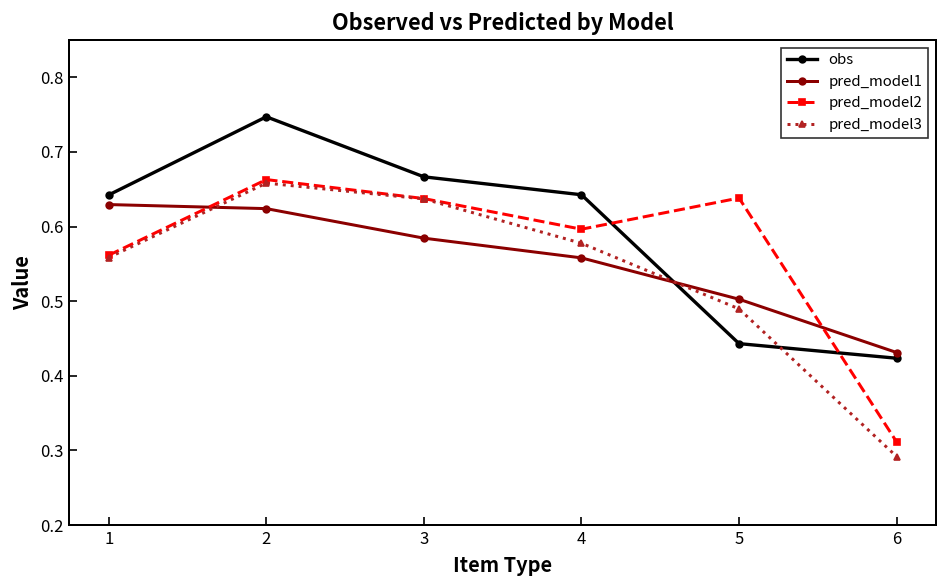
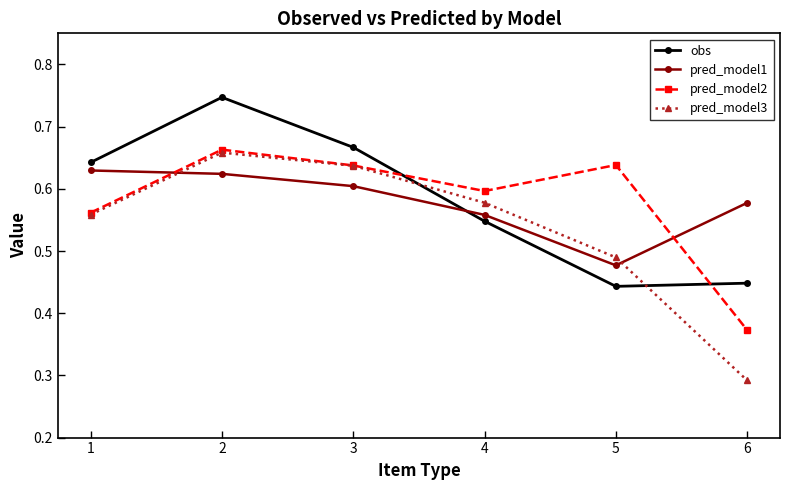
pred_model1, 3: 0.58 -> 0.60
obs, 4: 0.64 -> 0.55
pred_model1, 5: 0.50 -> 0.48
obs, 6: 0.42 -> 0.45
pred_model1, 6: 0.43 -> 0.58
pred_model2, 6: 0.31 -> 0.37
